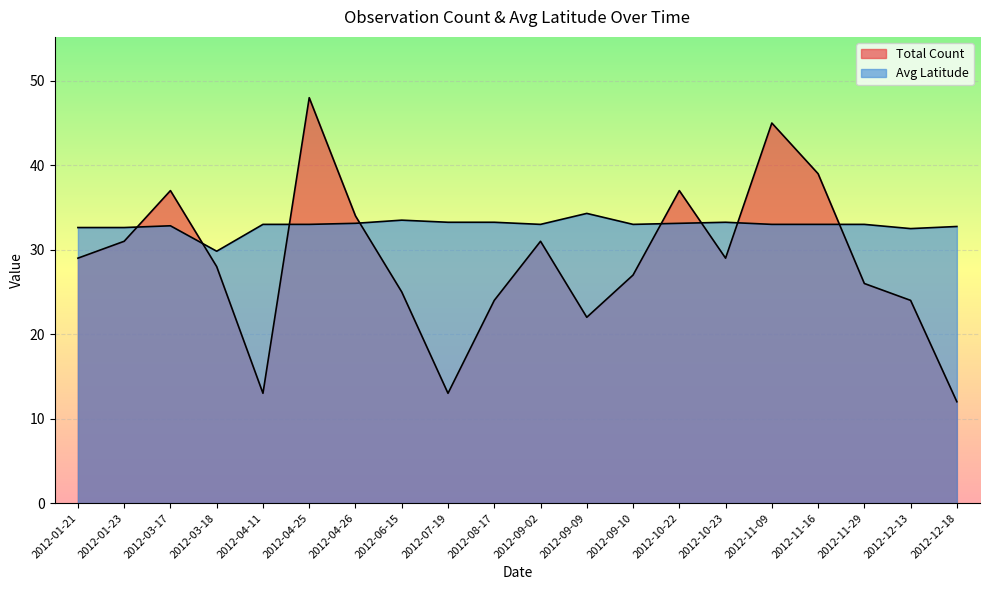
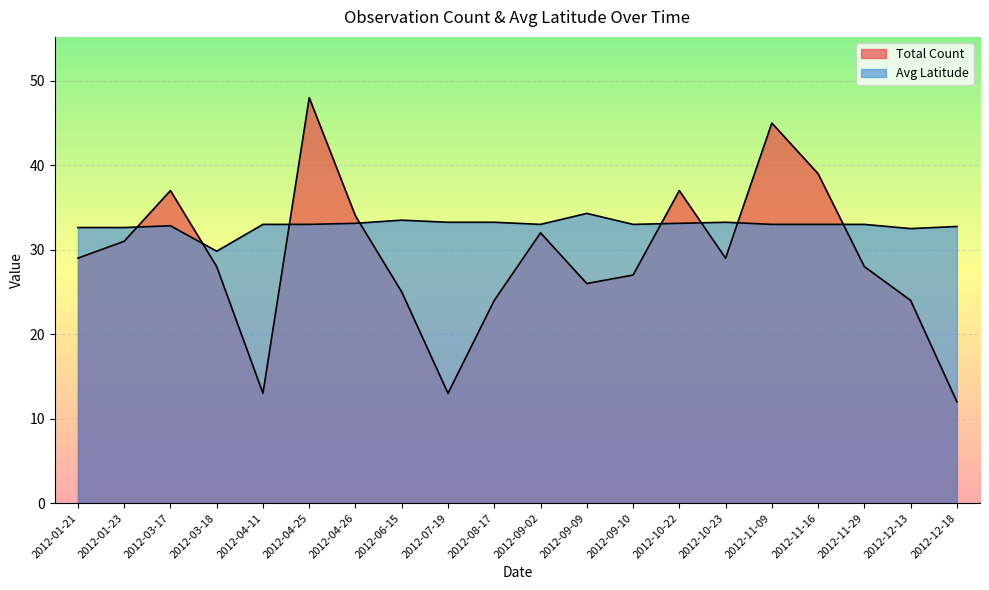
Total Count, 2012-09-02: 31 -> 32
Total Count, 2012-09-09: 22 -> 26
Total Count, 2012-11-29: 26 -> 28
